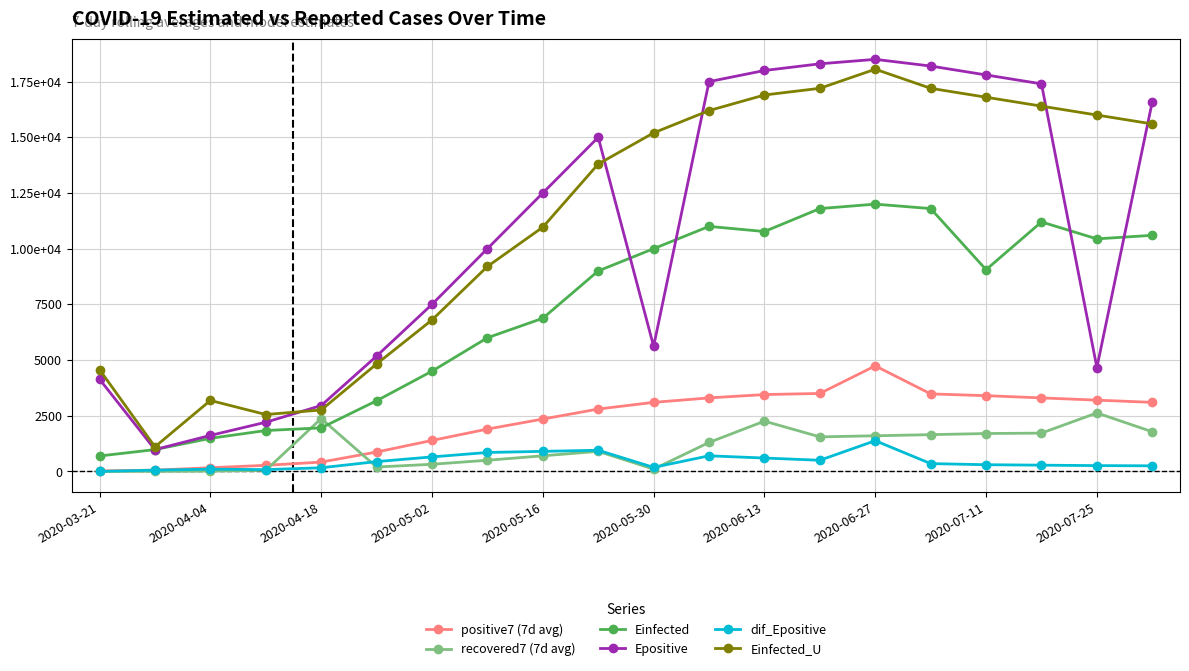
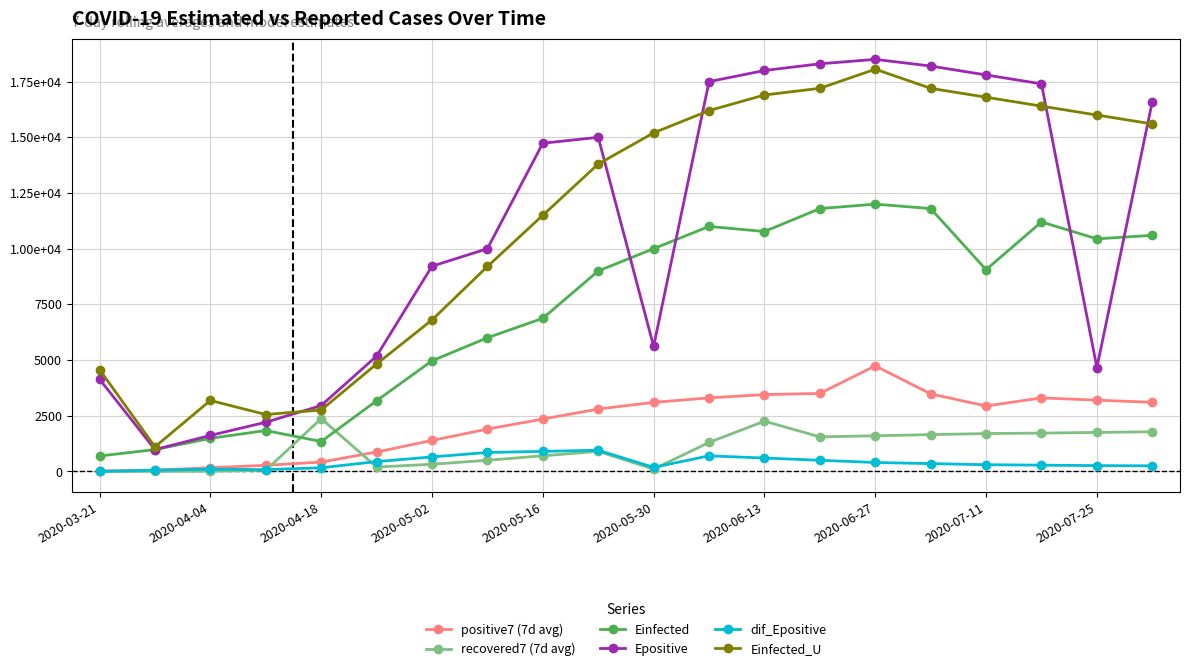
Einfected, 2020-04-18: 2000 -> 1300
Einfected, 2020-05-02: 4500 -> 5000
Epositive, 2020-05-02: 7500 -> 9200
Epositive, 2020-05-16: 12500 -> 14700
Einfected_U, 2020-05-16: 11000 -> 11500
dif_Epositive, 2020-06-27: 1400 -> 400
positive7 (7d avg), 2020-07-11: 3400 -> 2900
recovered7 (7d avg), 2020-07-25: 2600 -> 1800
